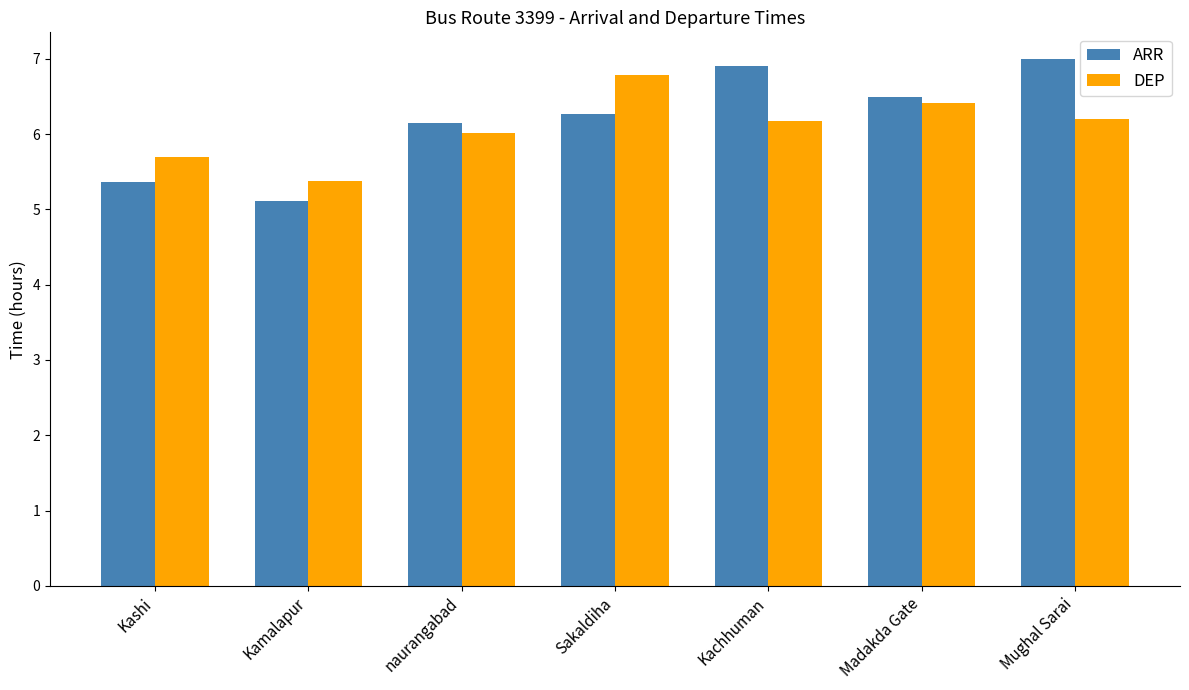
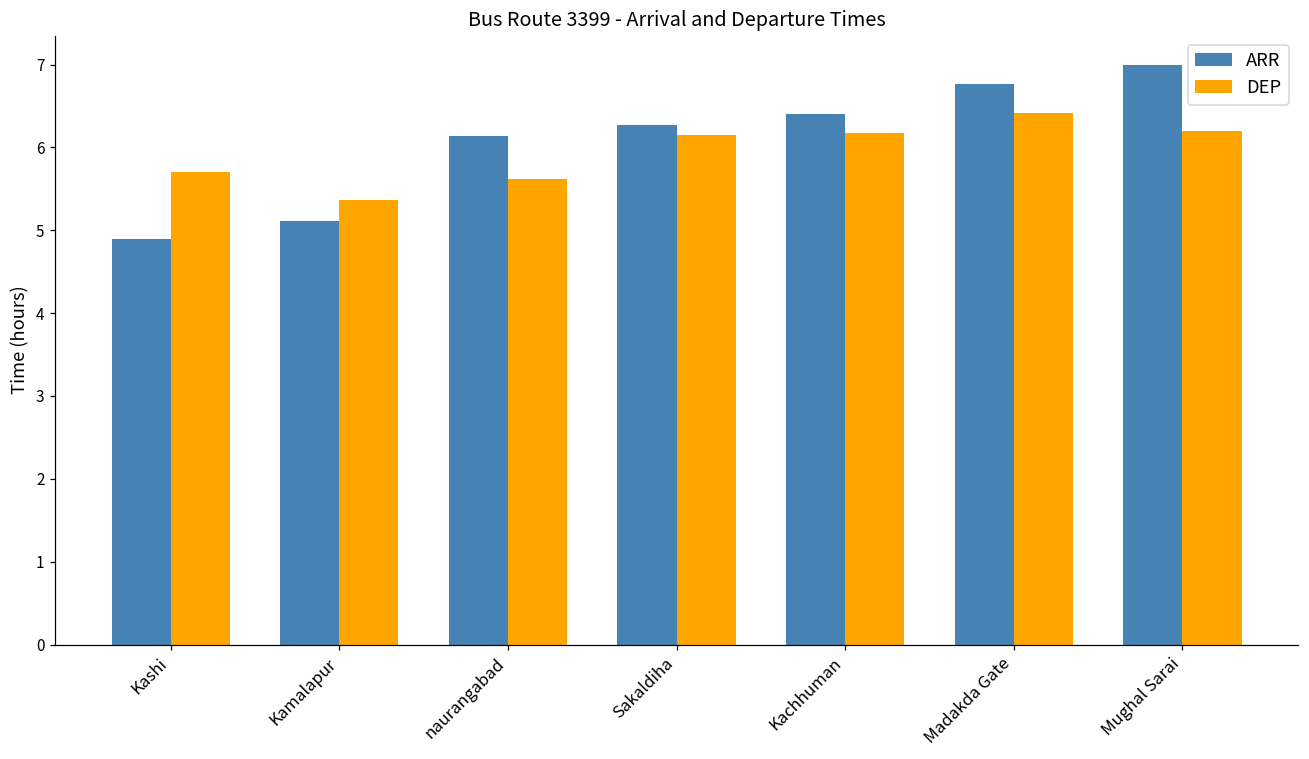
ARR, Kashi: 5.4 -> 4.9
DEP, naurangabad: 6.0 -> 5.6
DEP, Sakaldiha: 6.8 -> 6.2
ARR, Kachhuman: 6.9 -> 6.4
ARR, Madakda Gate: 6.5 -> 6.8
